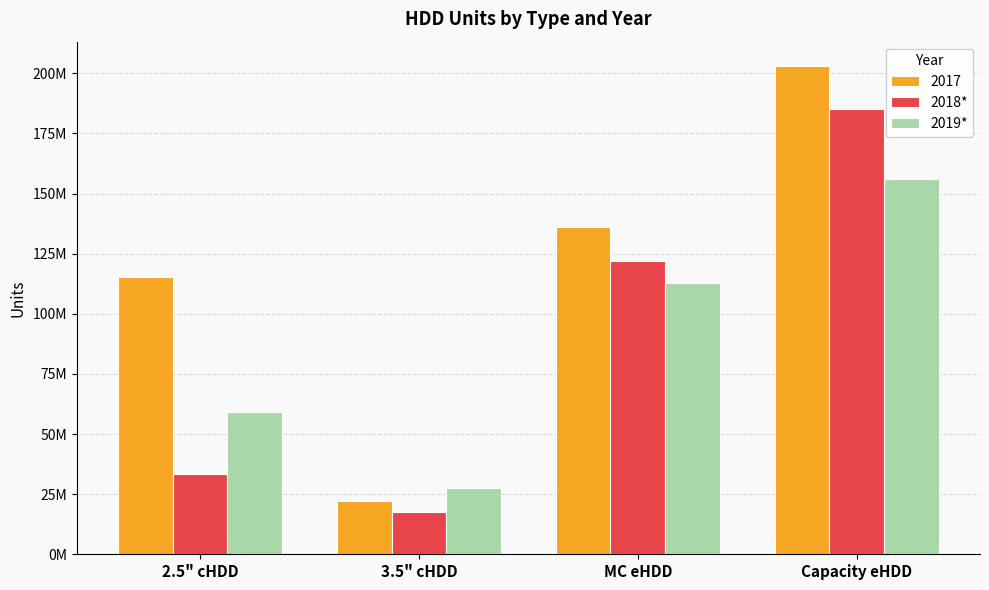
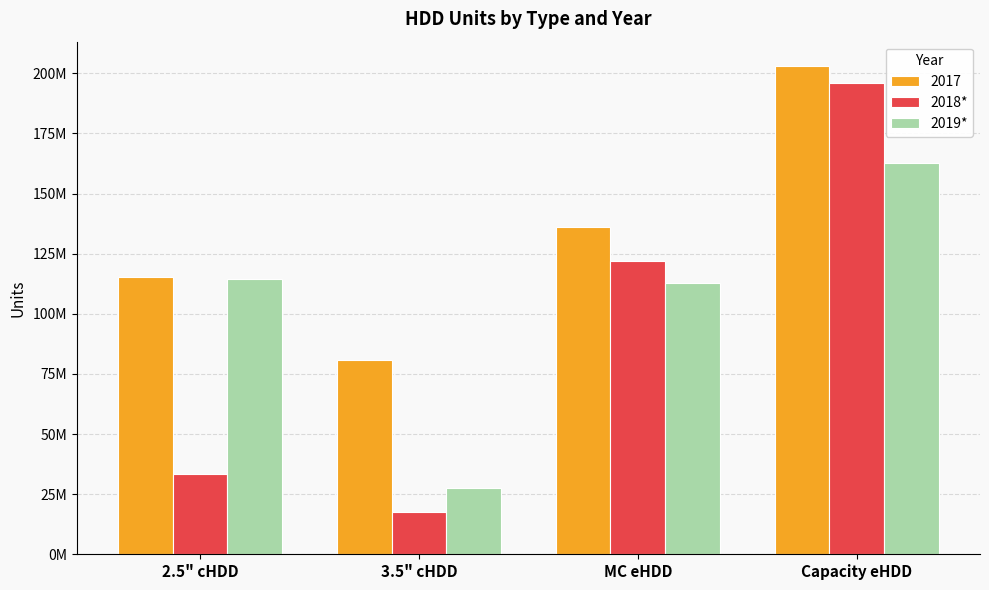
2019*, 2.5" cHDD: 59000000 -> 114000000
2017, 3.5" cHDD: 22000000 -> 81000000
2018*, Capacity eHDD: 185000000 -> 196000000
2019*, Capacity eHDD: 156000000 -> 163000000
